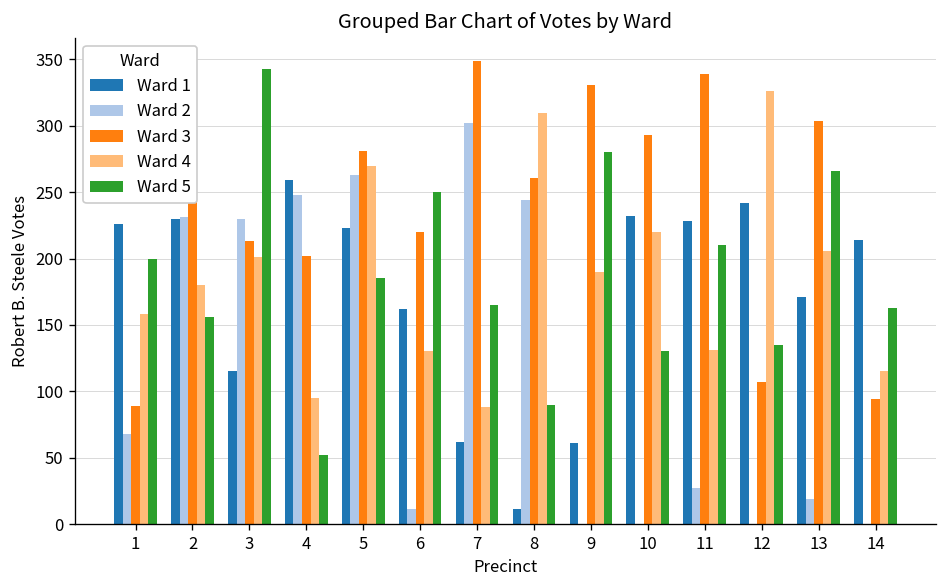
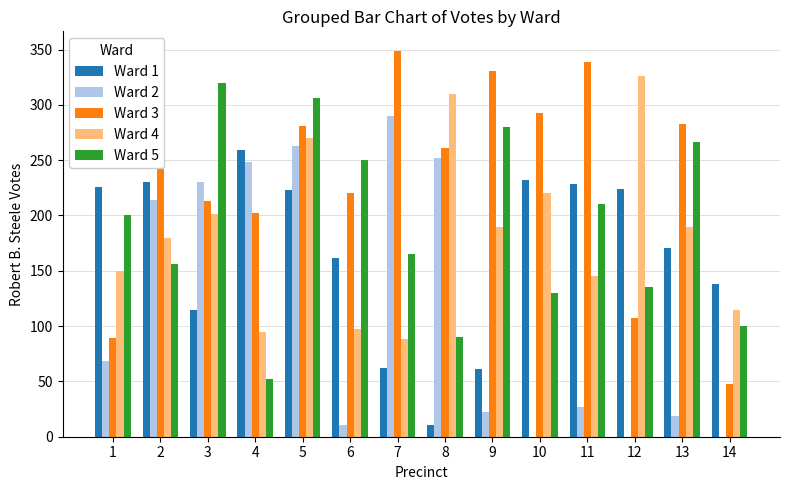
Ward 4, 1: 158 -> 150
Ward 2, 2: 231 -> 214
Ward 5, 3: 343 -> 320
Ward 5, 5: 185 -> 306
Ward 4, 6: 130 -> 97
Ward 2, 7: 302 -> 290
Ward 2, 8: 244 -> 252
Ward 2, 9: 0 -> 22
Ward 4, 11: 131 -> 145
Ward 1, 12: 242 -> 224
Ward 3, 13: 304 -> 283
Ward 4, 13: 206 -> 190
Ward 1, 14: 214 -> 138
Ward 3, 14: 94 -> 48
Ward 5, 14: 163 -> 100
